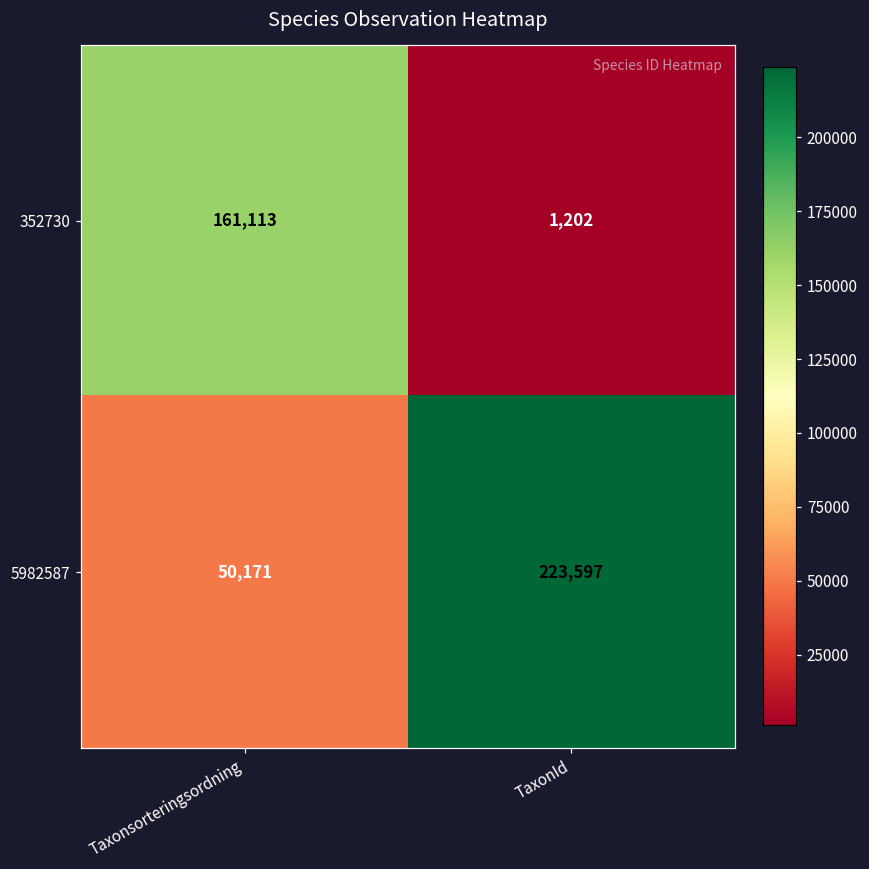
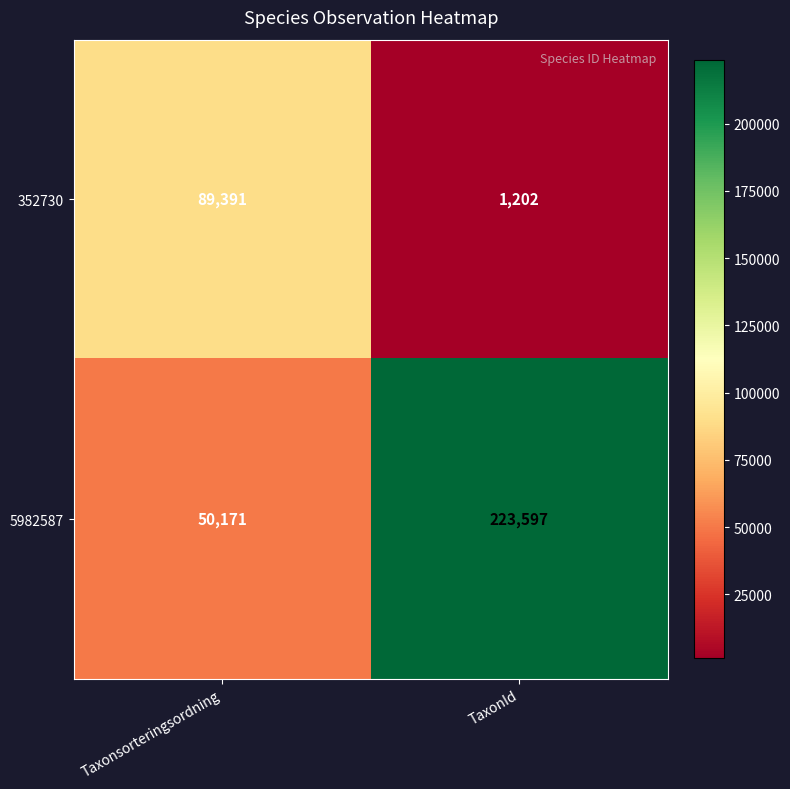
352730, Taxonsorteringsordning: 161,113 -> 89,391
